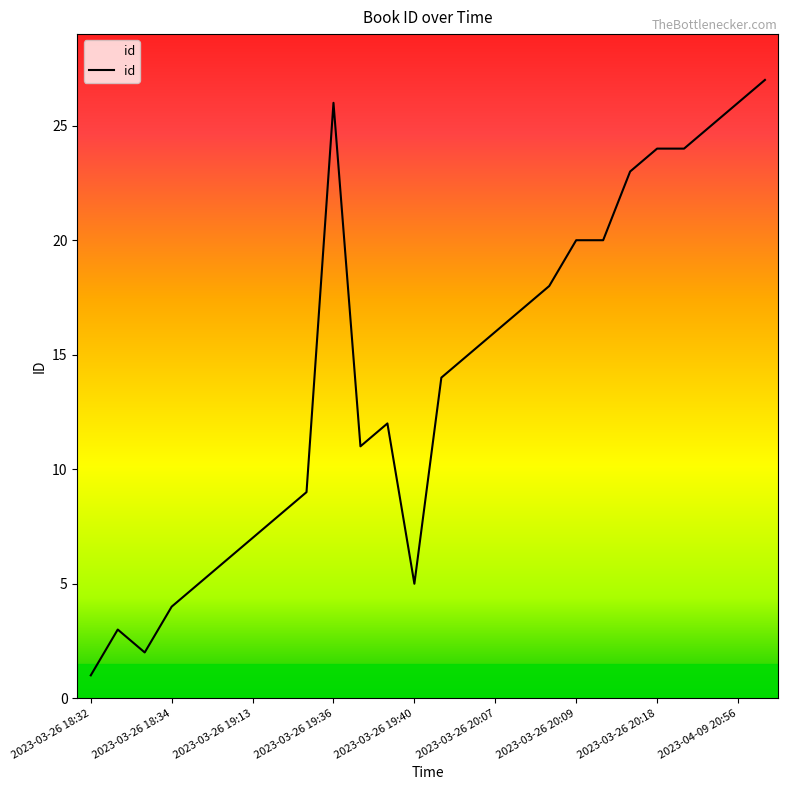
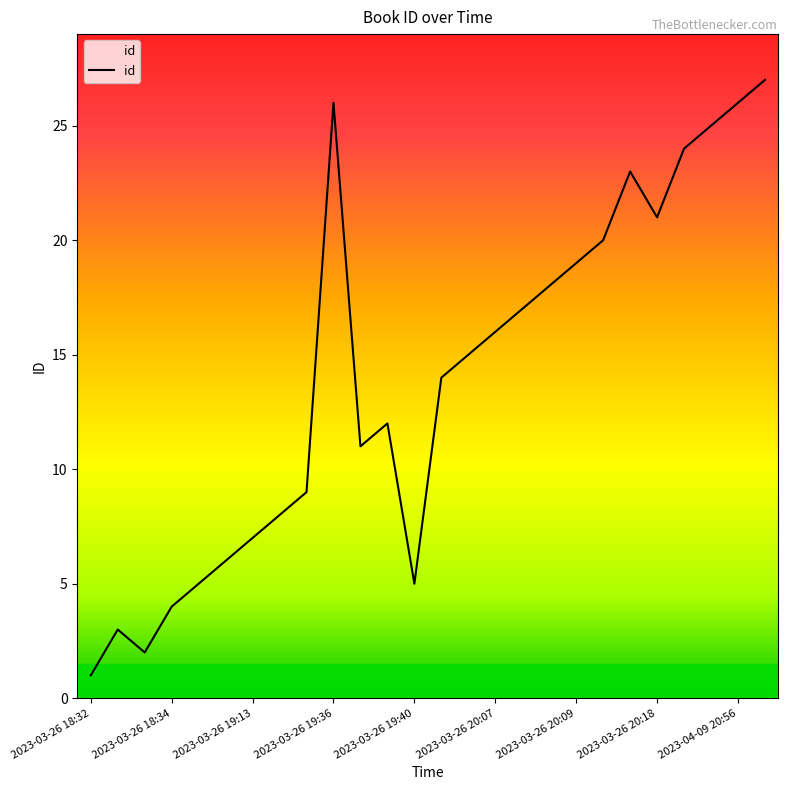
2023-03-26 20:09: 20 -> 19
2023-03-26 20:18: 24 -> 21
